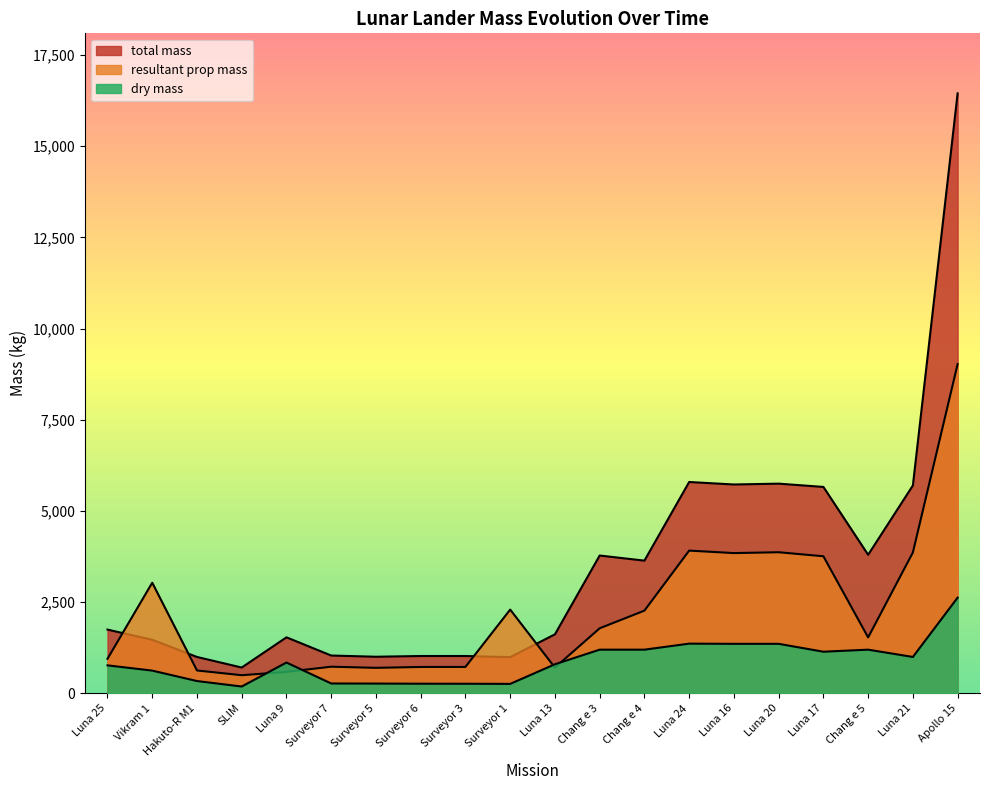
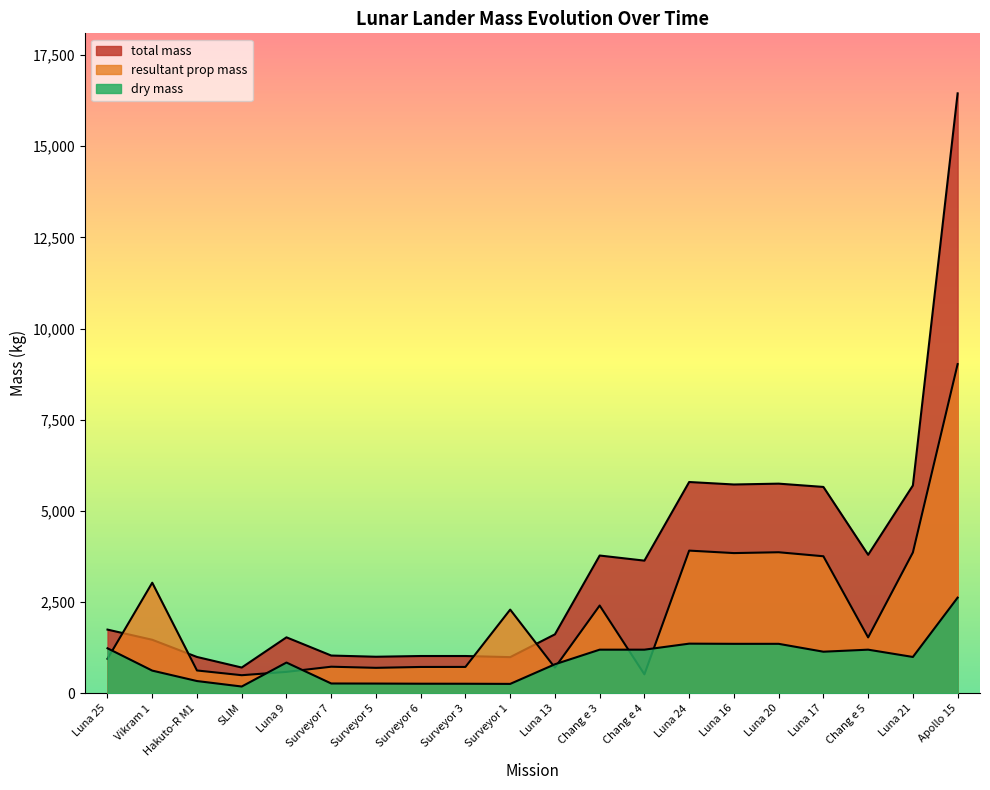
dry mass, Luna 25: 800 -> 1,200
resultant prop mass, Chang e 3: 1,800 -> 2,400
resultant prop mass, Chang e 4: 2,300 -> 500
